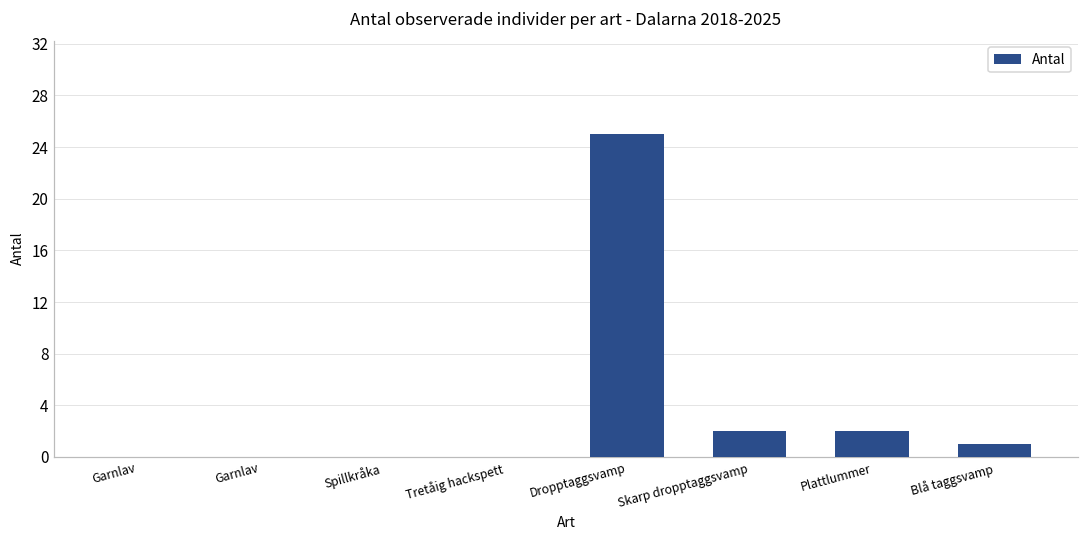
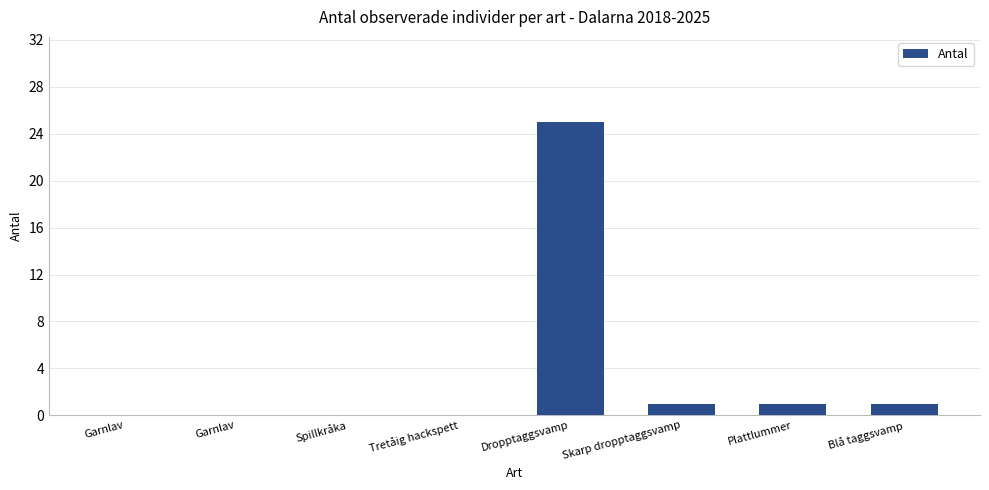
Skarp dropptaggsvamp: 2 -> 1
Plattlummer: 2 -> 1
